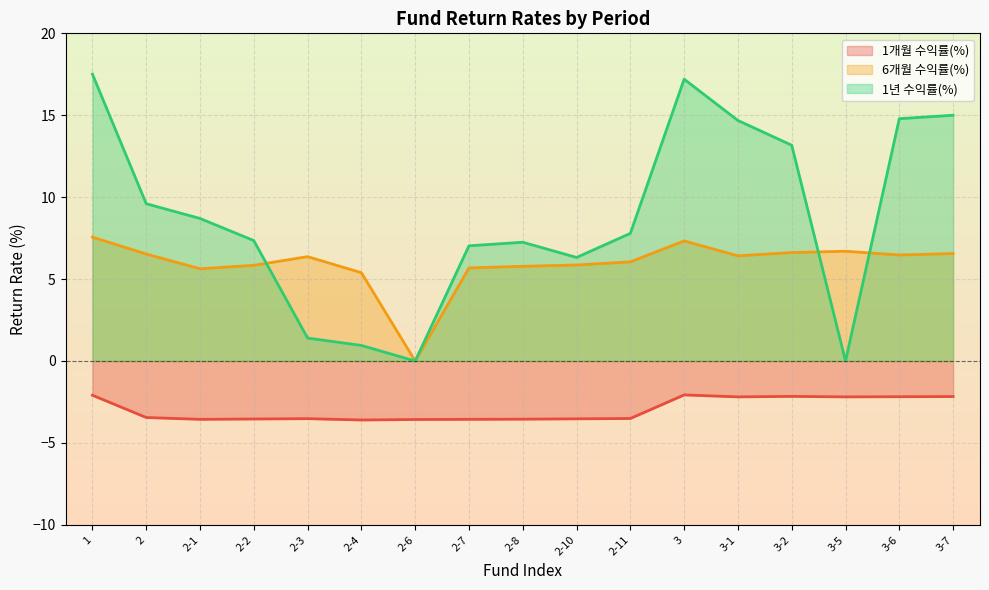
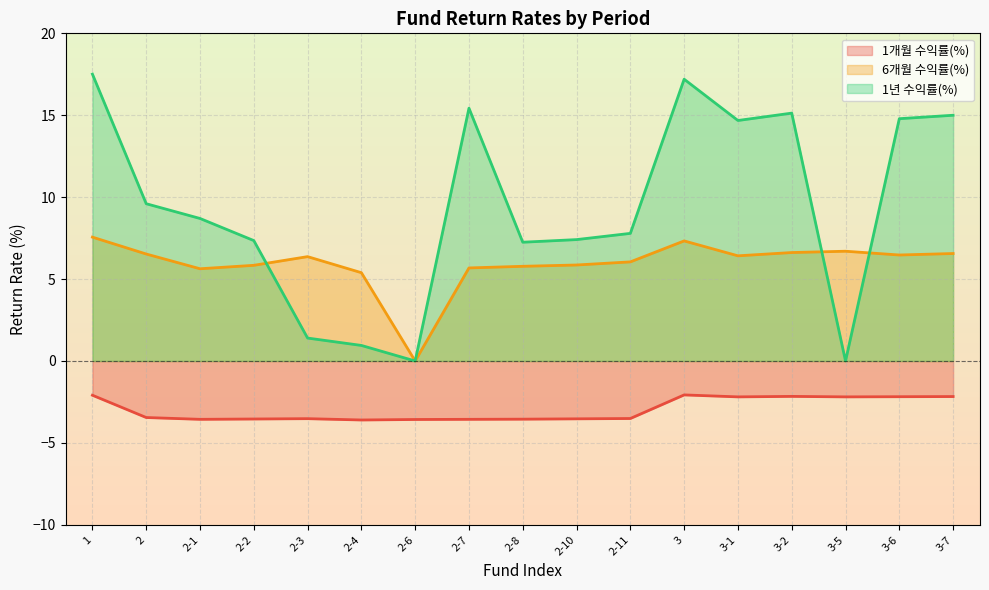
1년 수익률(%), 2-7: 7.0 -> 15.4
1년 수익률(%), 2-10: 6.3 -> 7.4
1년 수익률(%), 3-2: 13.2 -> 15.1
